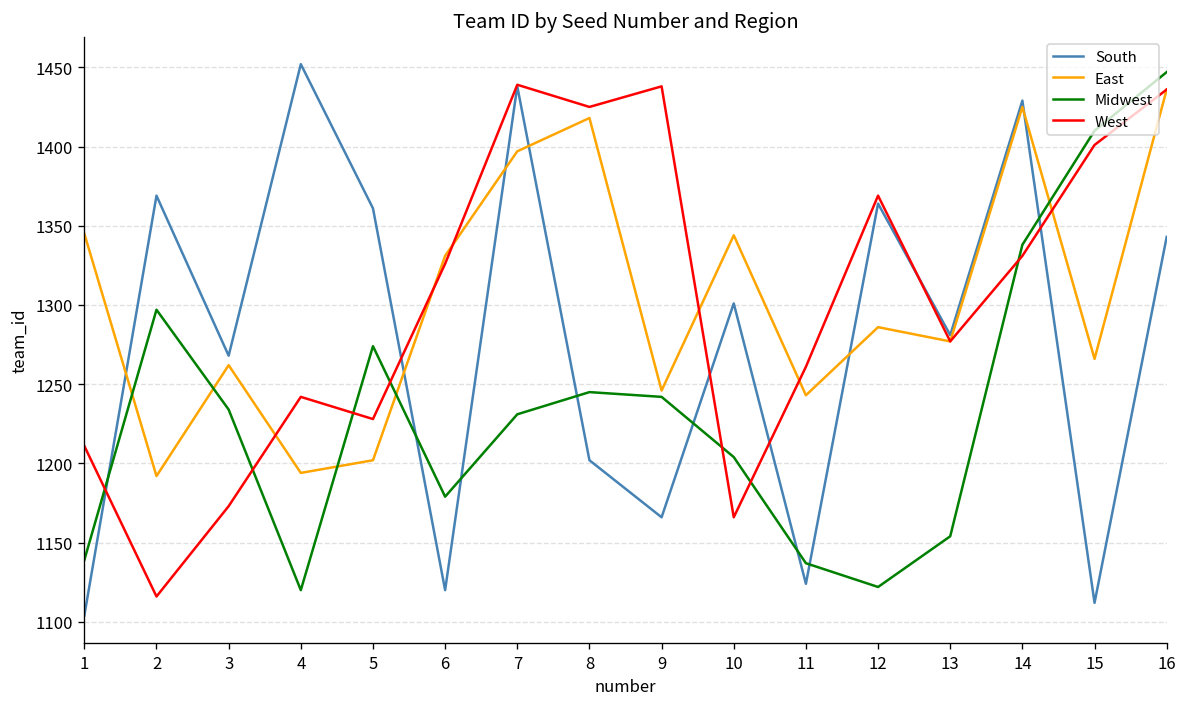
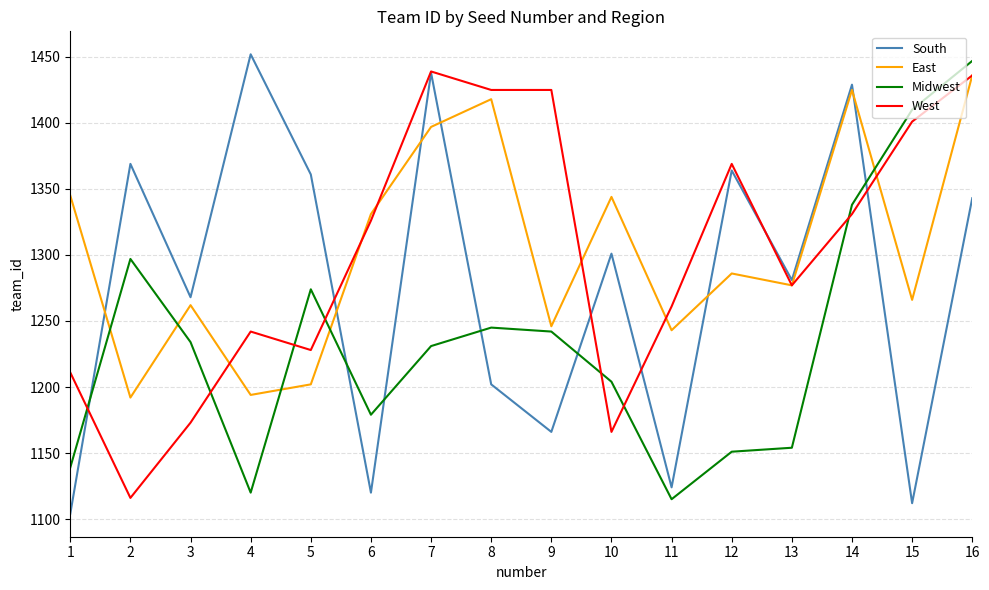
West, 9: 1438 -> 1425
Midwest, 11: 1137 -> 1115
Midwest, 12: 1122 -> 1151
